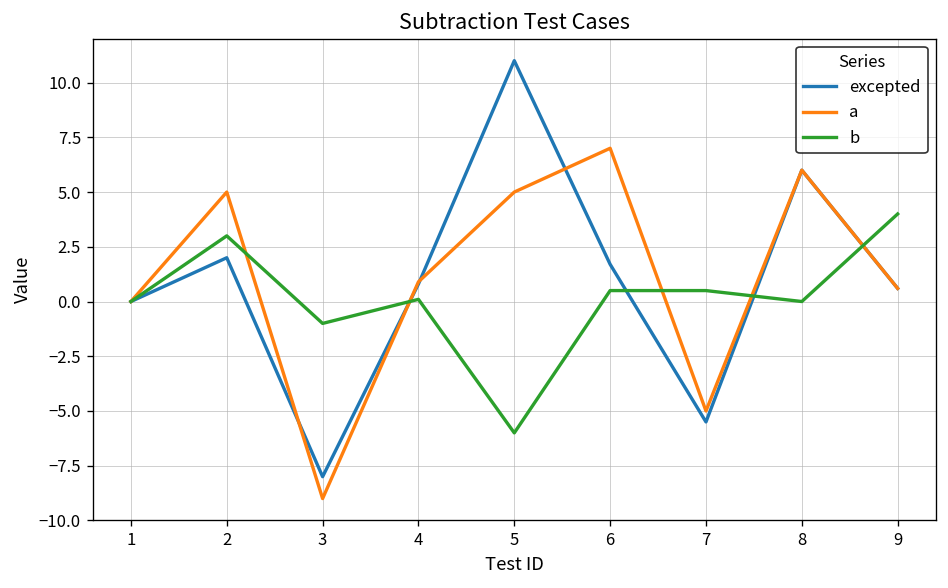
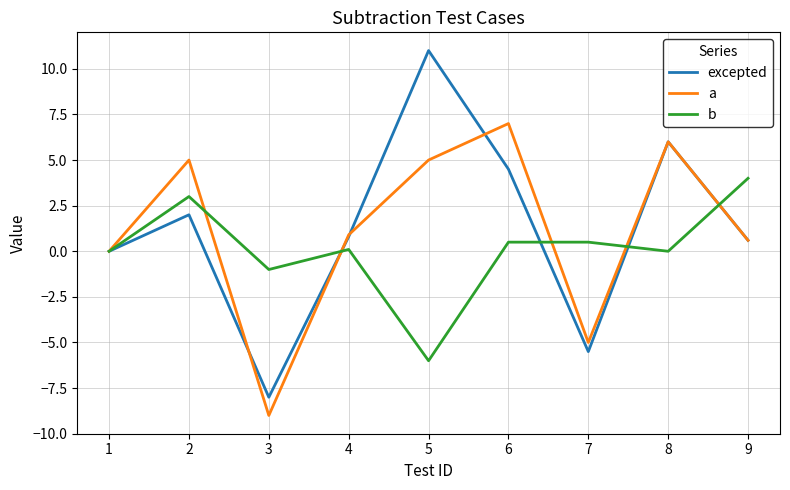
excepted, 6: 1.7 -> 4.5
